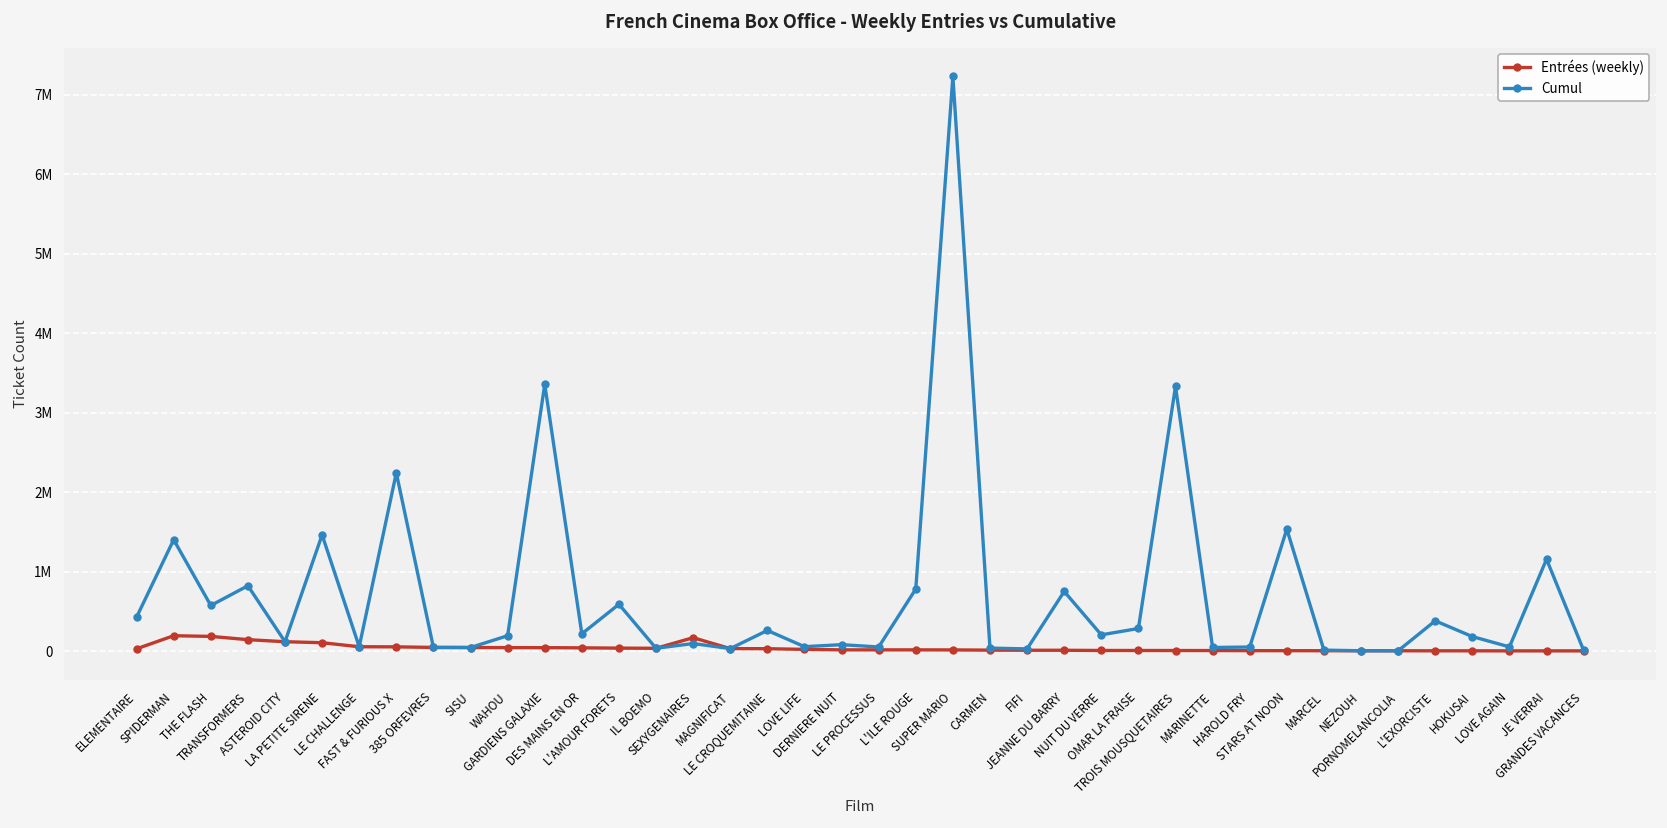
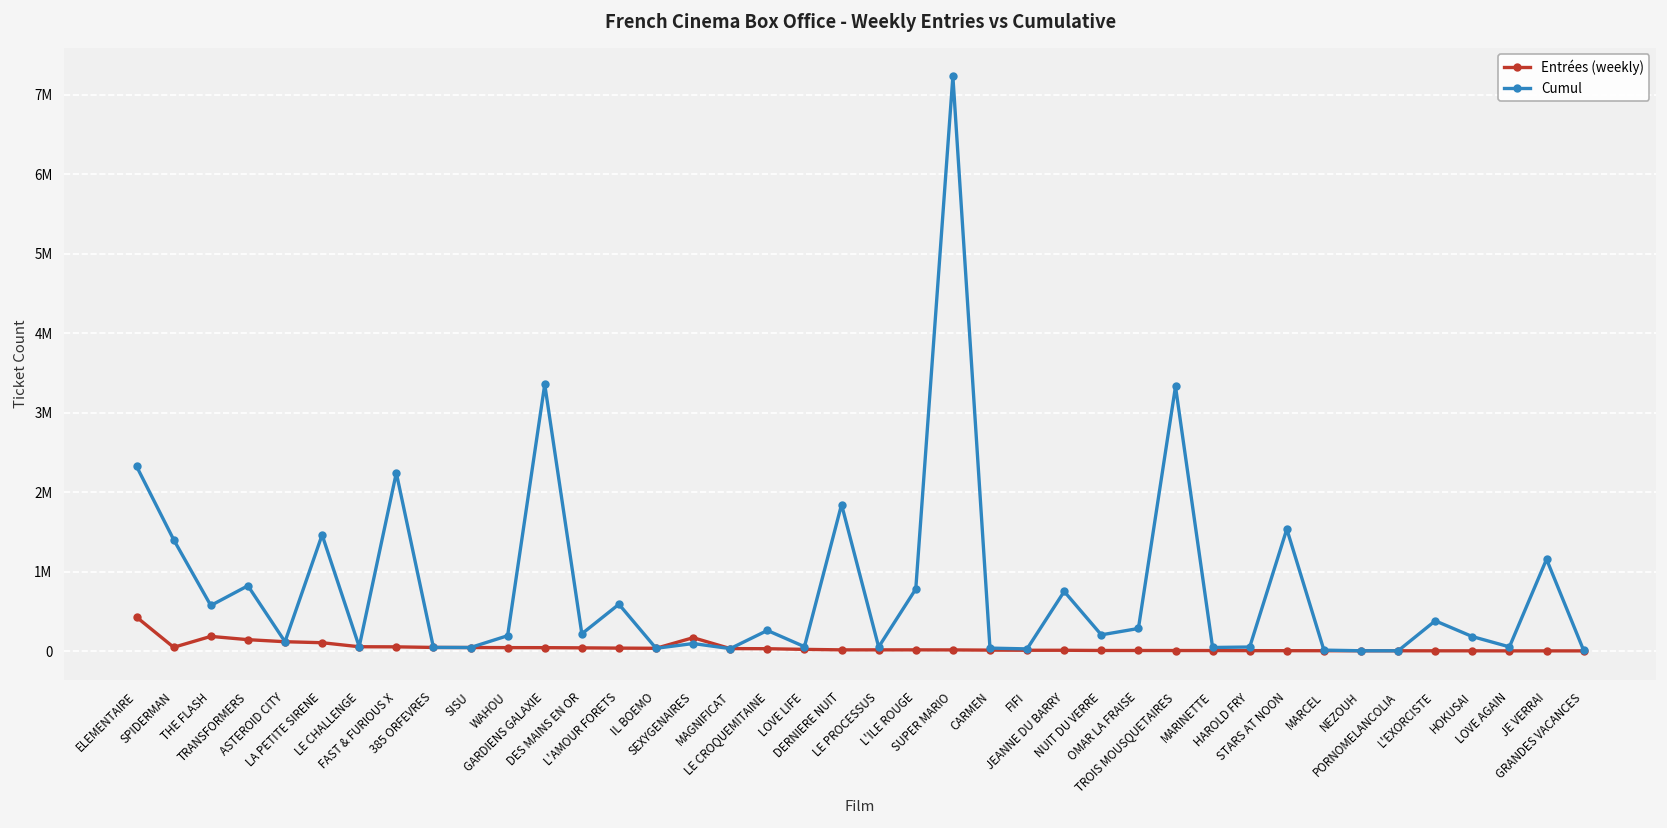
Entrées (weekly), ELEMENTAIRE: 0 -> 400000
Cumul, ELEMENTAIRE: 400000 -> 2300000
Entrées (weekly), SPIDERMAN: 200000 -> 0
Cumul, DERNIERE NUIT: 100000 -> 1800000
